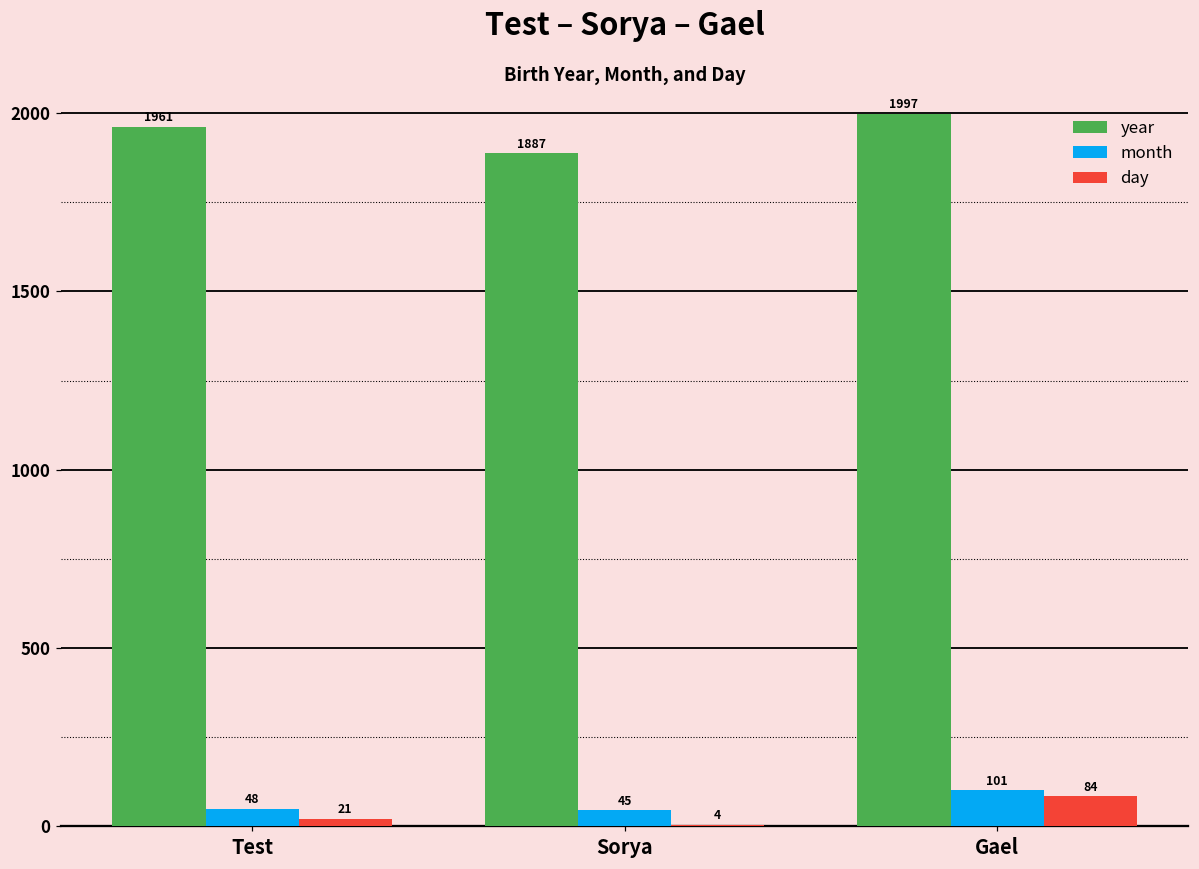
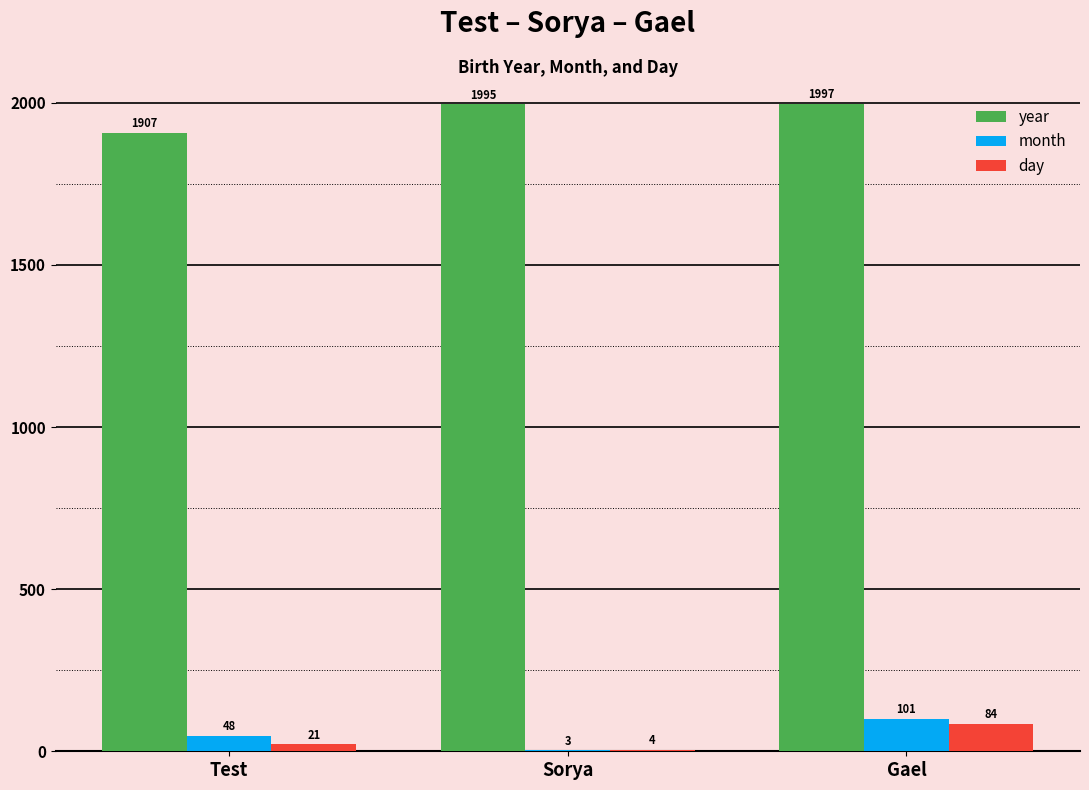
year, Test: 1961 -> 1907
year, Sorya: 1887 -> 1995
month, Sorya: 45 -> 3
